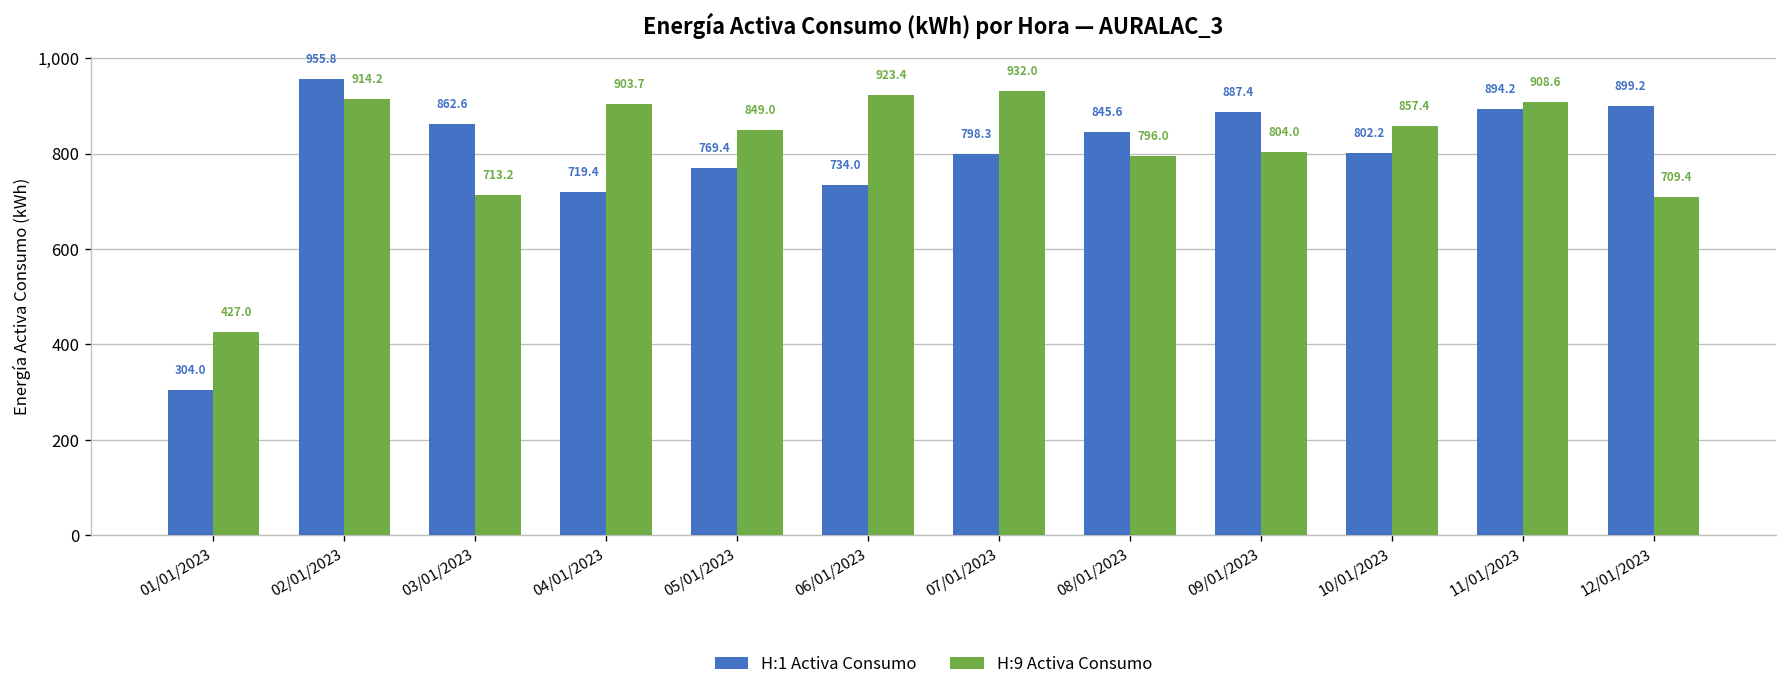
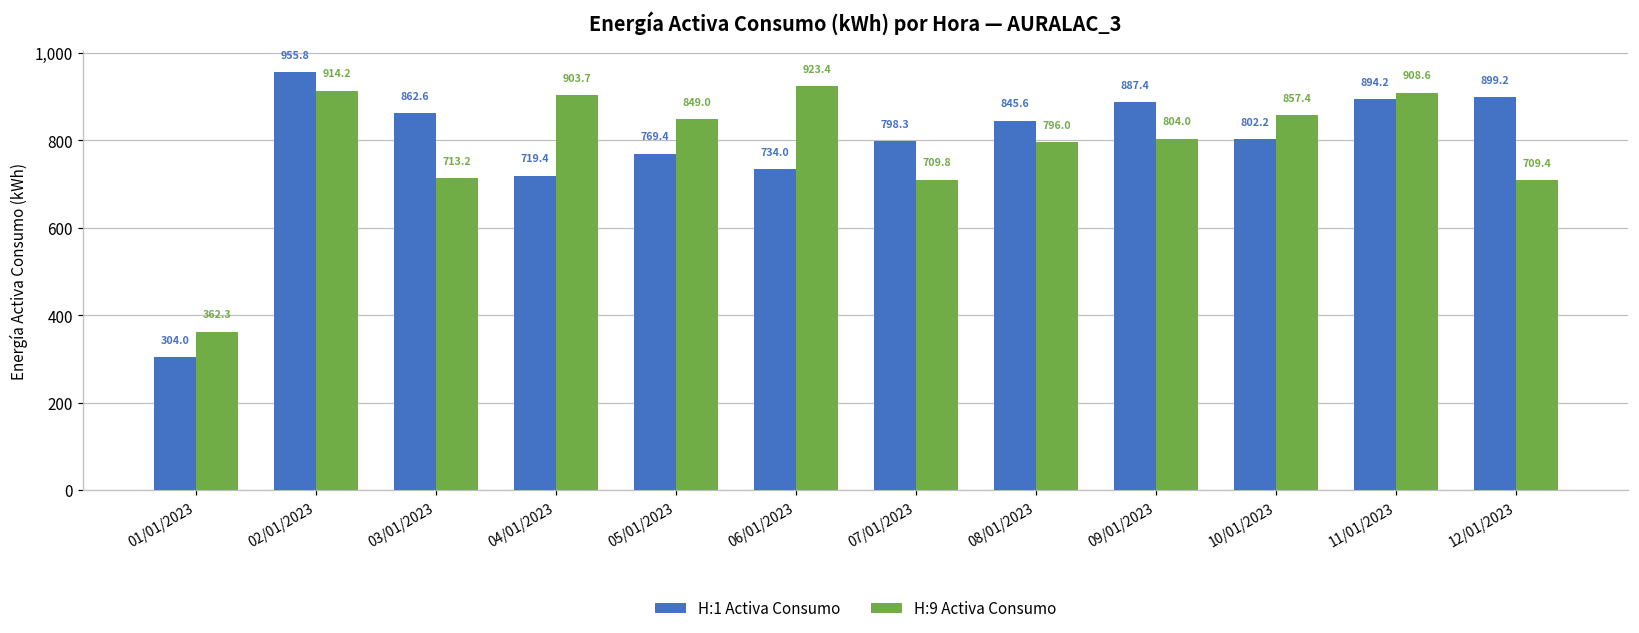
H:9 Activa Consumo, 01/01/2023: 427.0 -> 362.3
H:9 Activa Consumo, 07/01/2023: 932.0 -> 709.8
